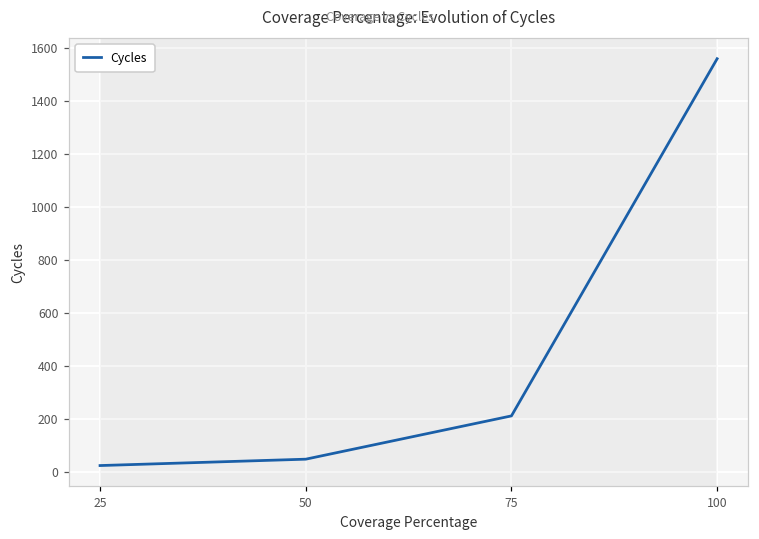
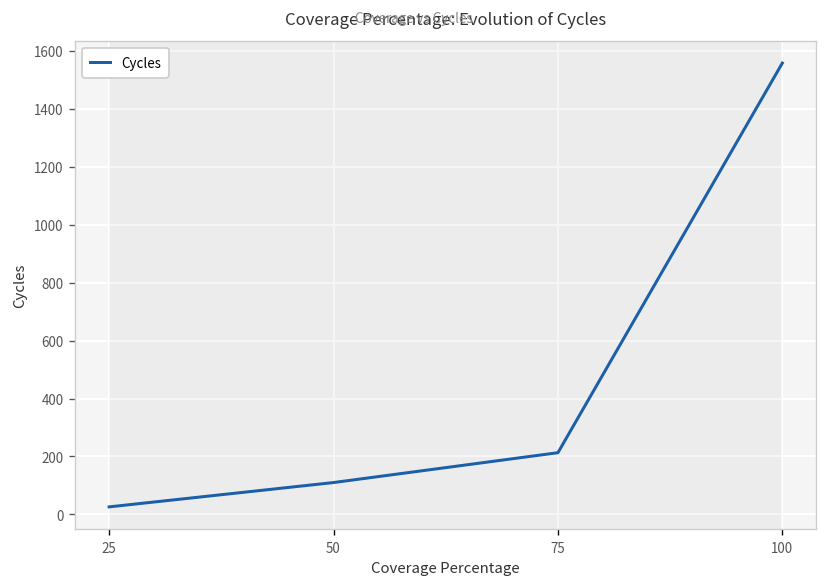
50: 50 -> 110
